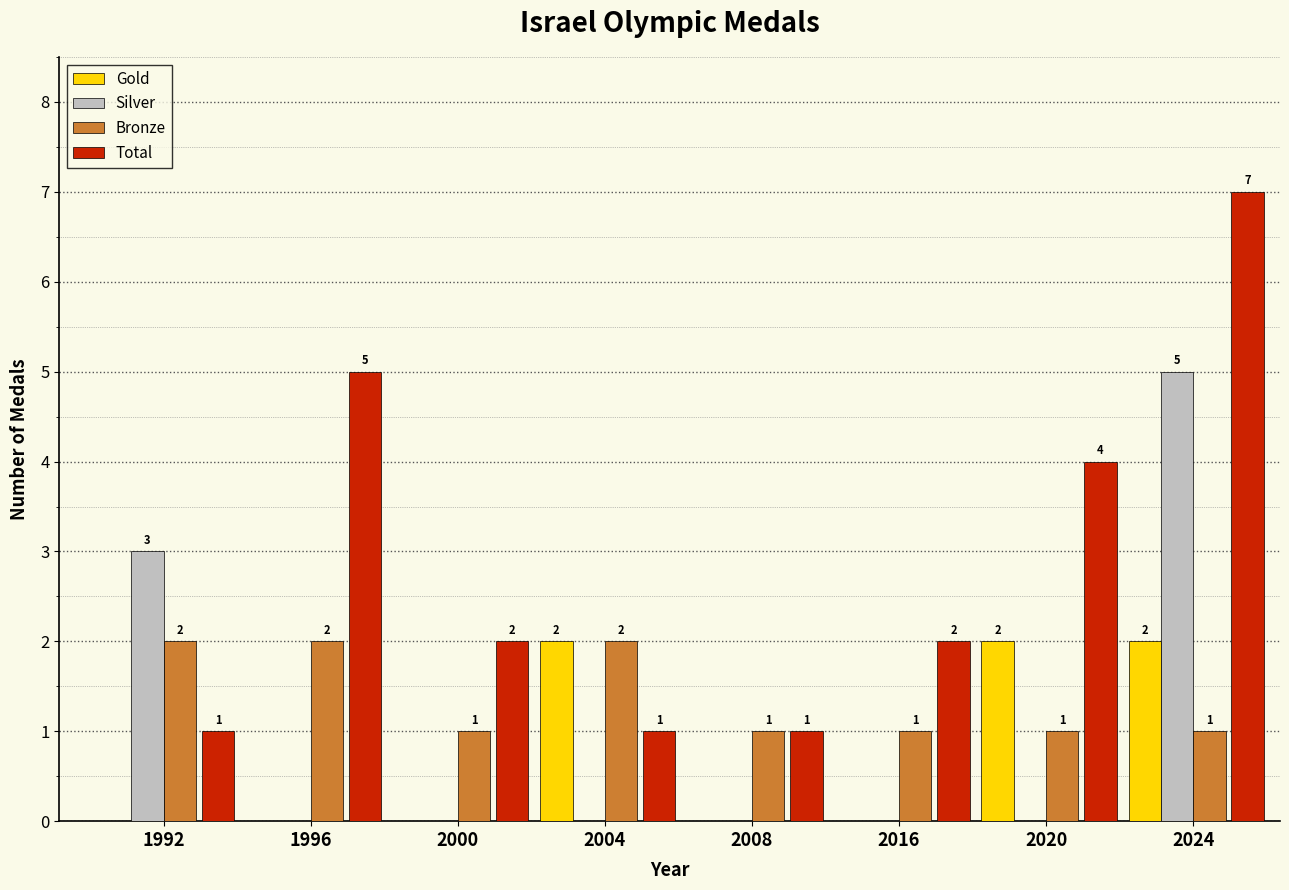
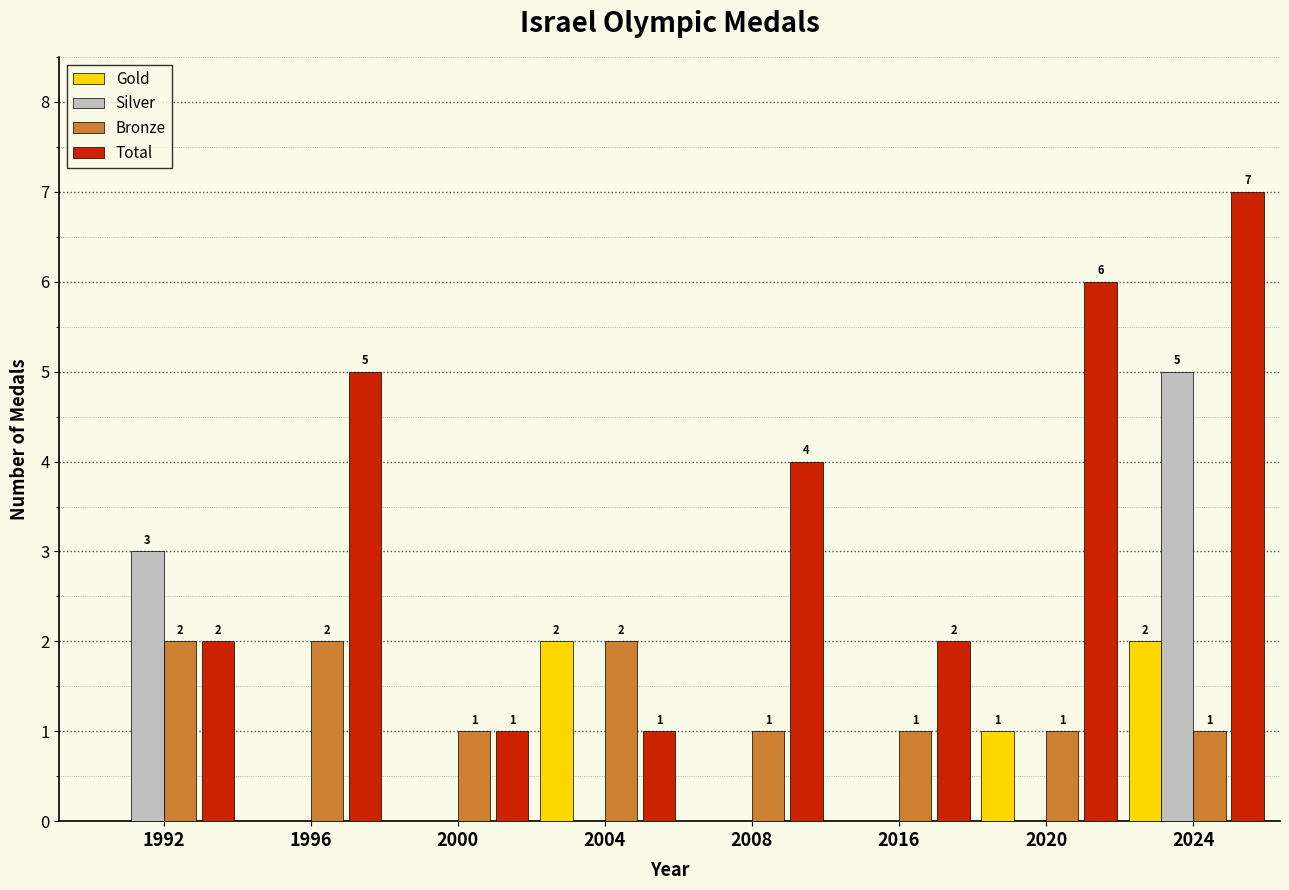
Total, 1992: 1 -> 2
Total, 2000: 2 -> 1
Total, 2008: 1 -> 4
Gold, 2020: 2 -> 1
Total, 2020: 4 -> 6
